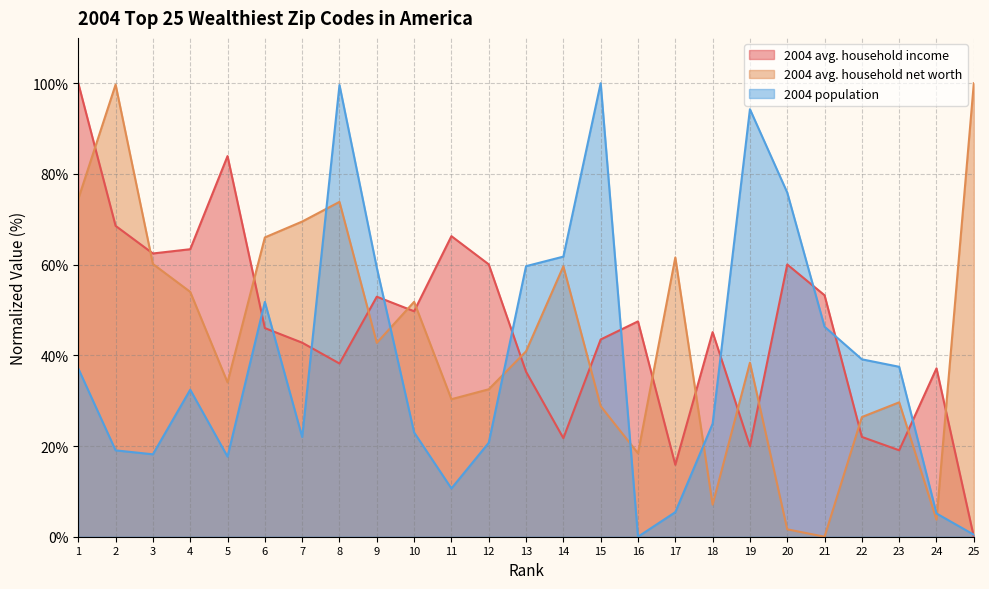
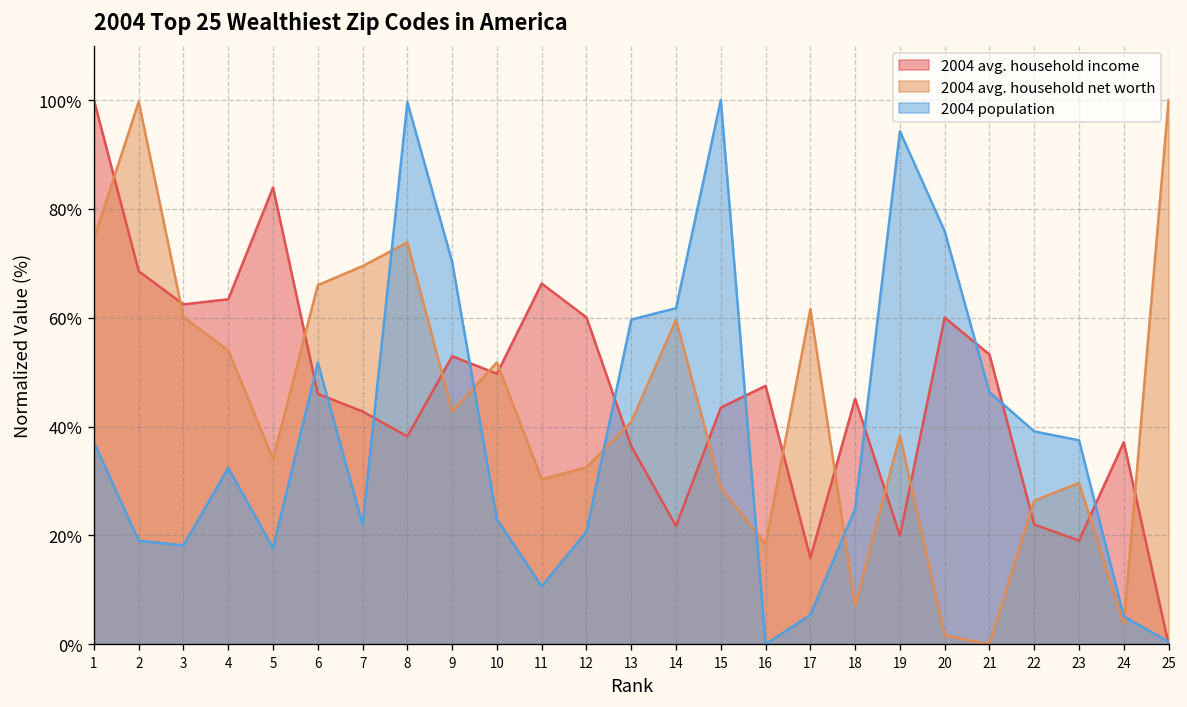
2004 population, 9: 59% -> 70%
